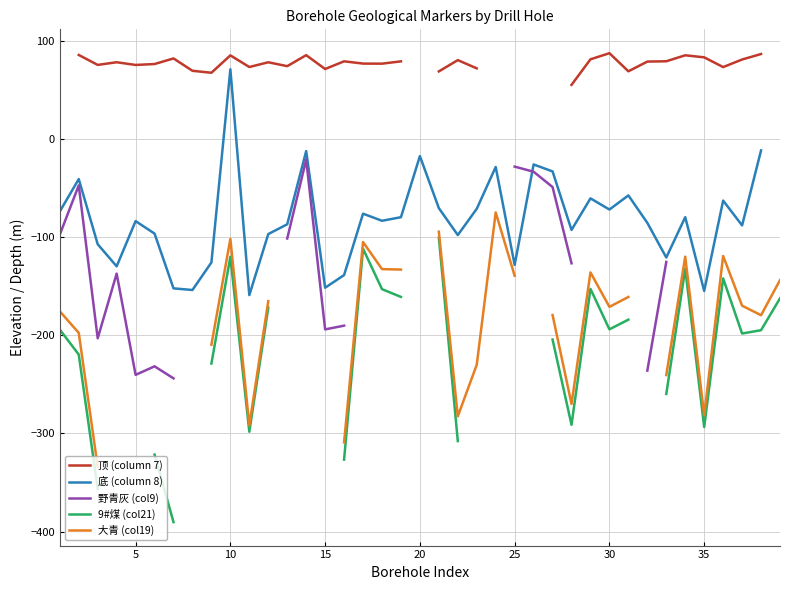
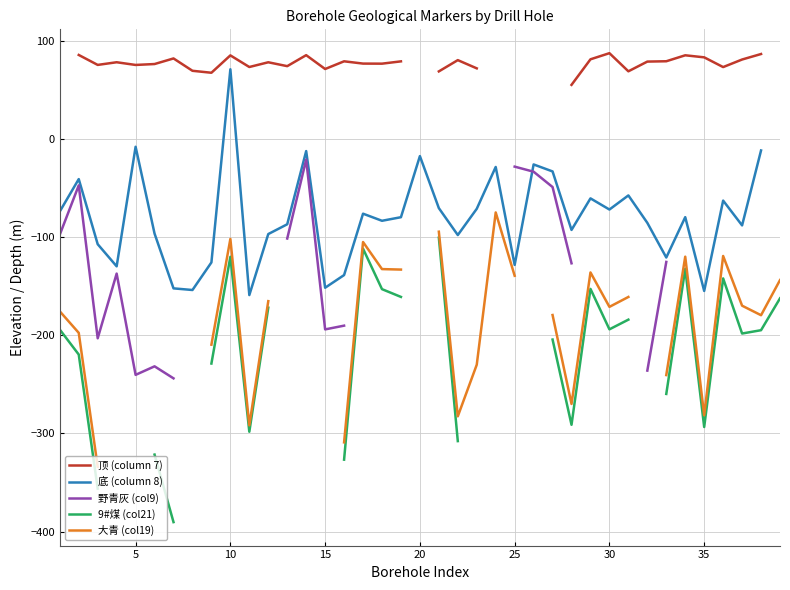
底 (column 8), 5: -80 -> -10
